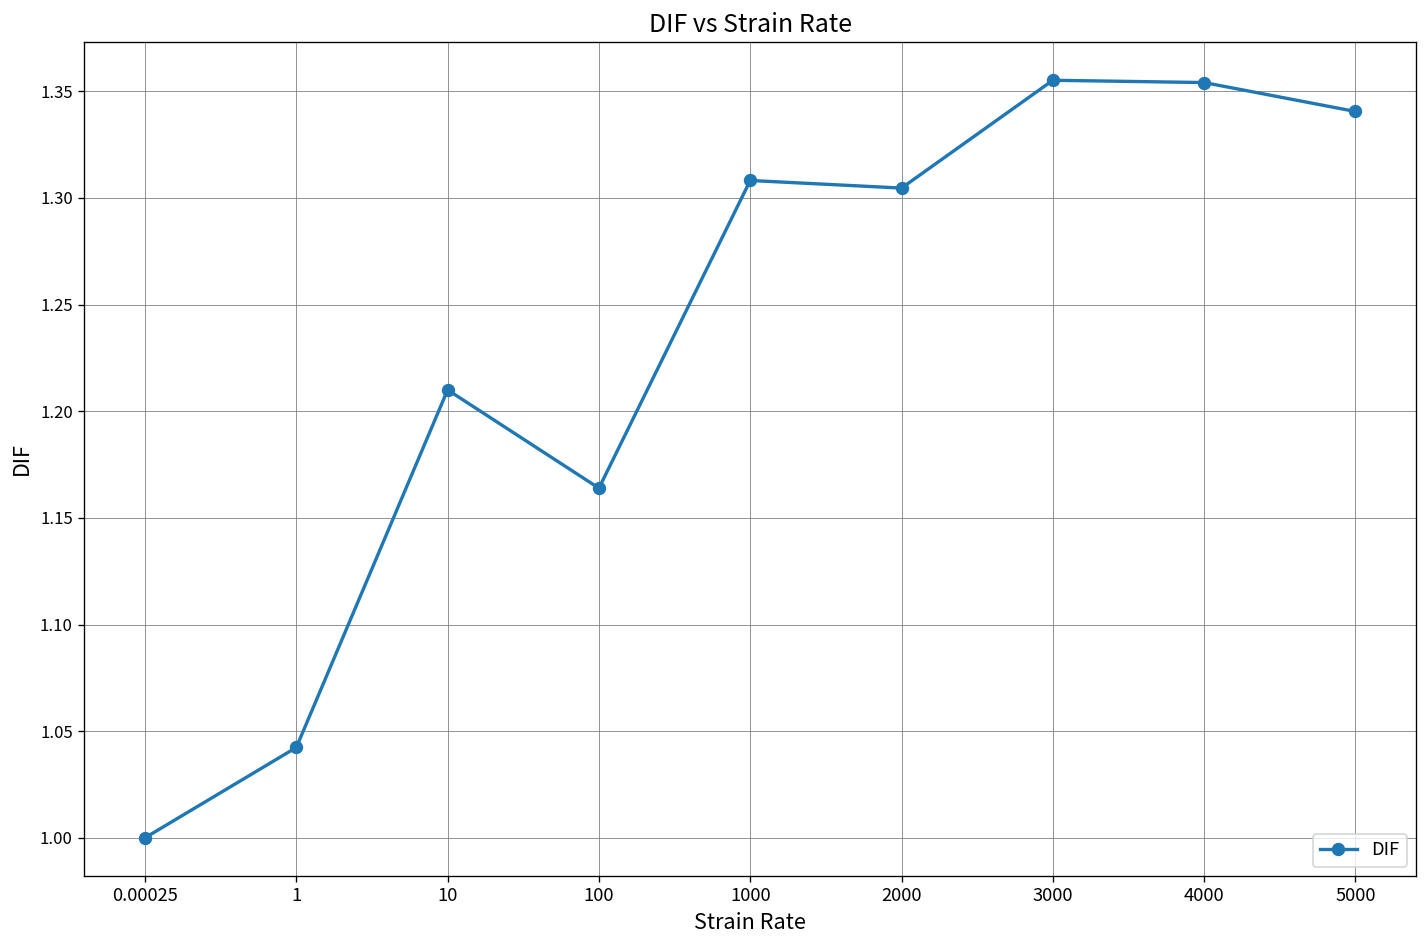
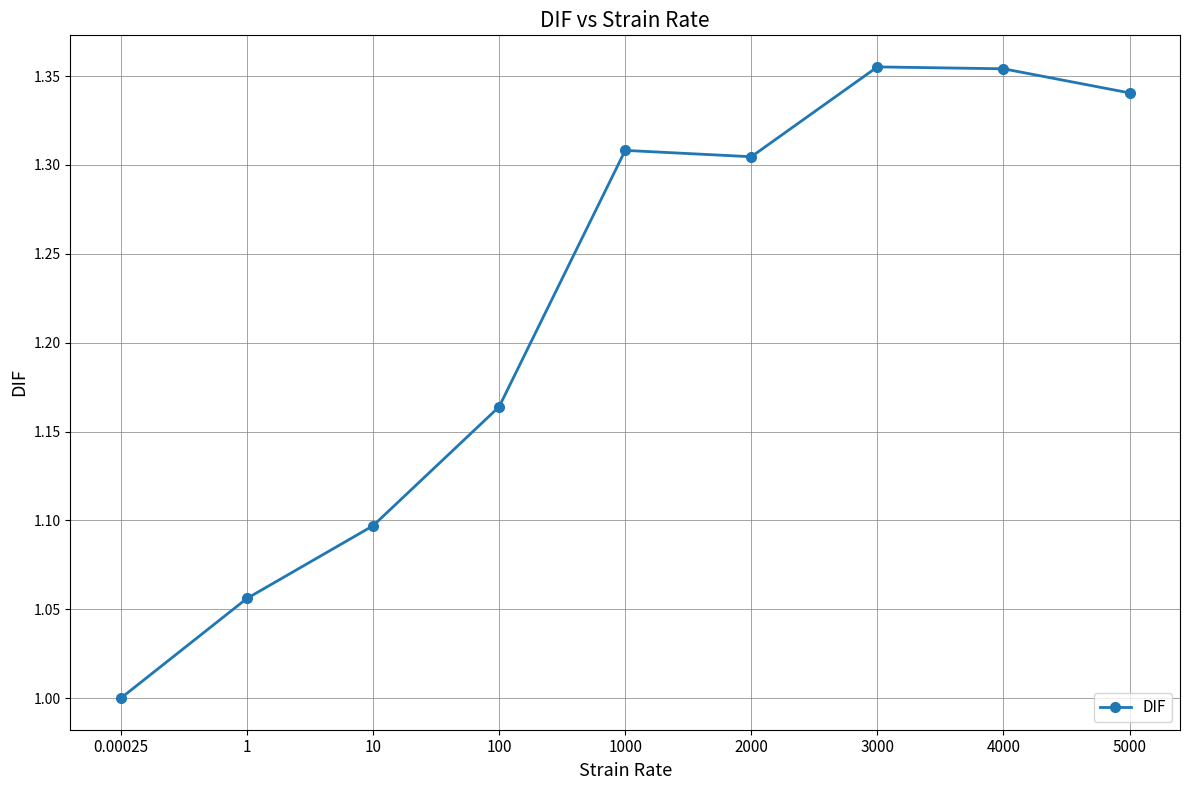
1: 1.042 -> 1.056
10: 1.210 -> 1.097
